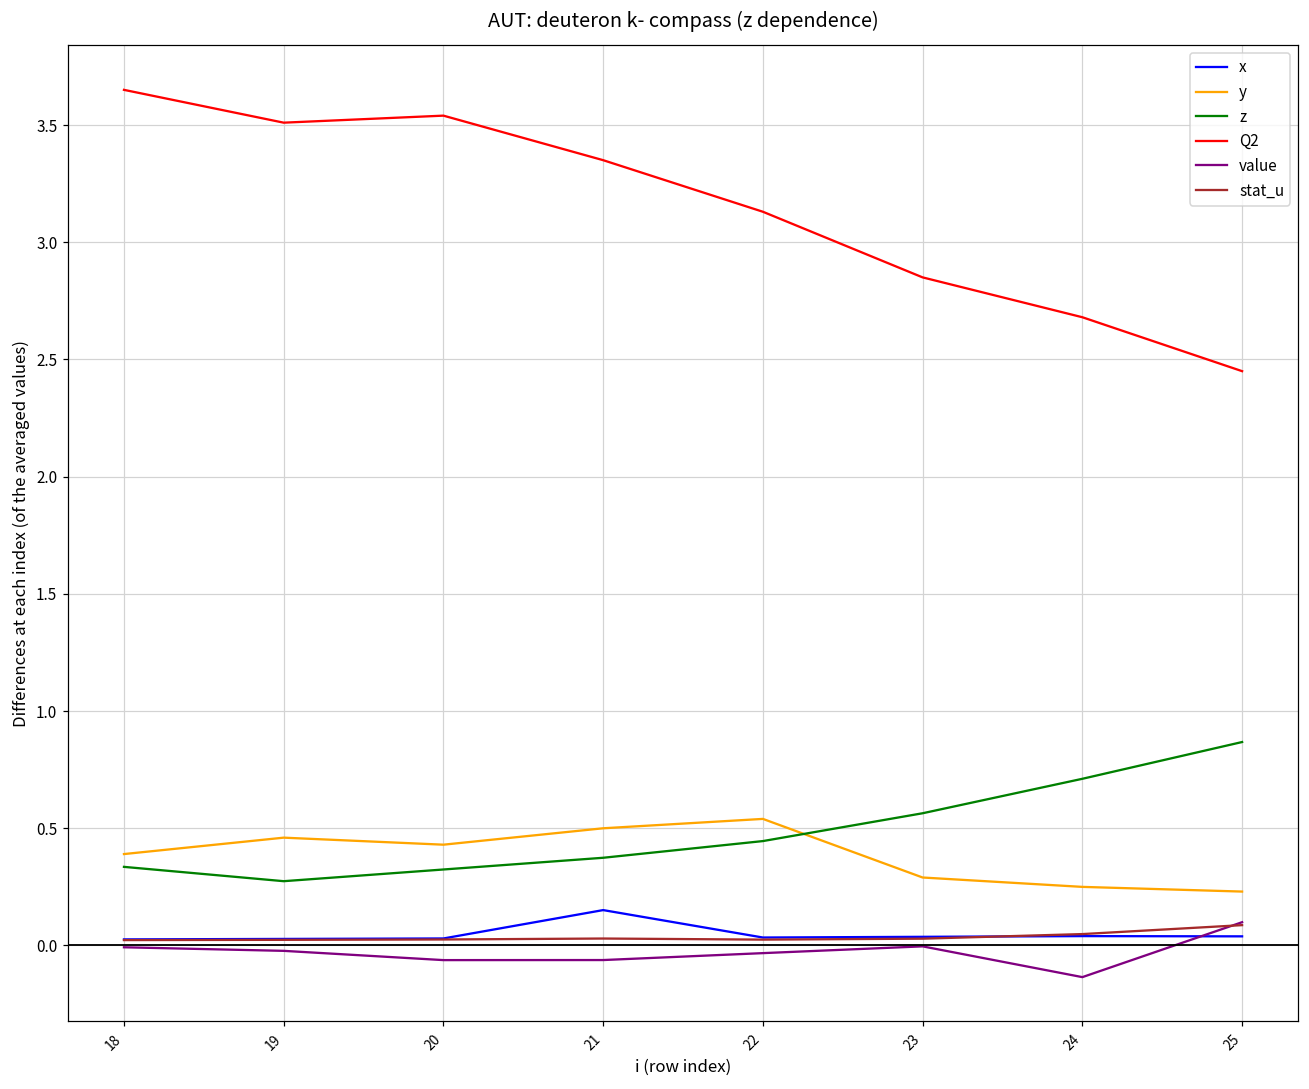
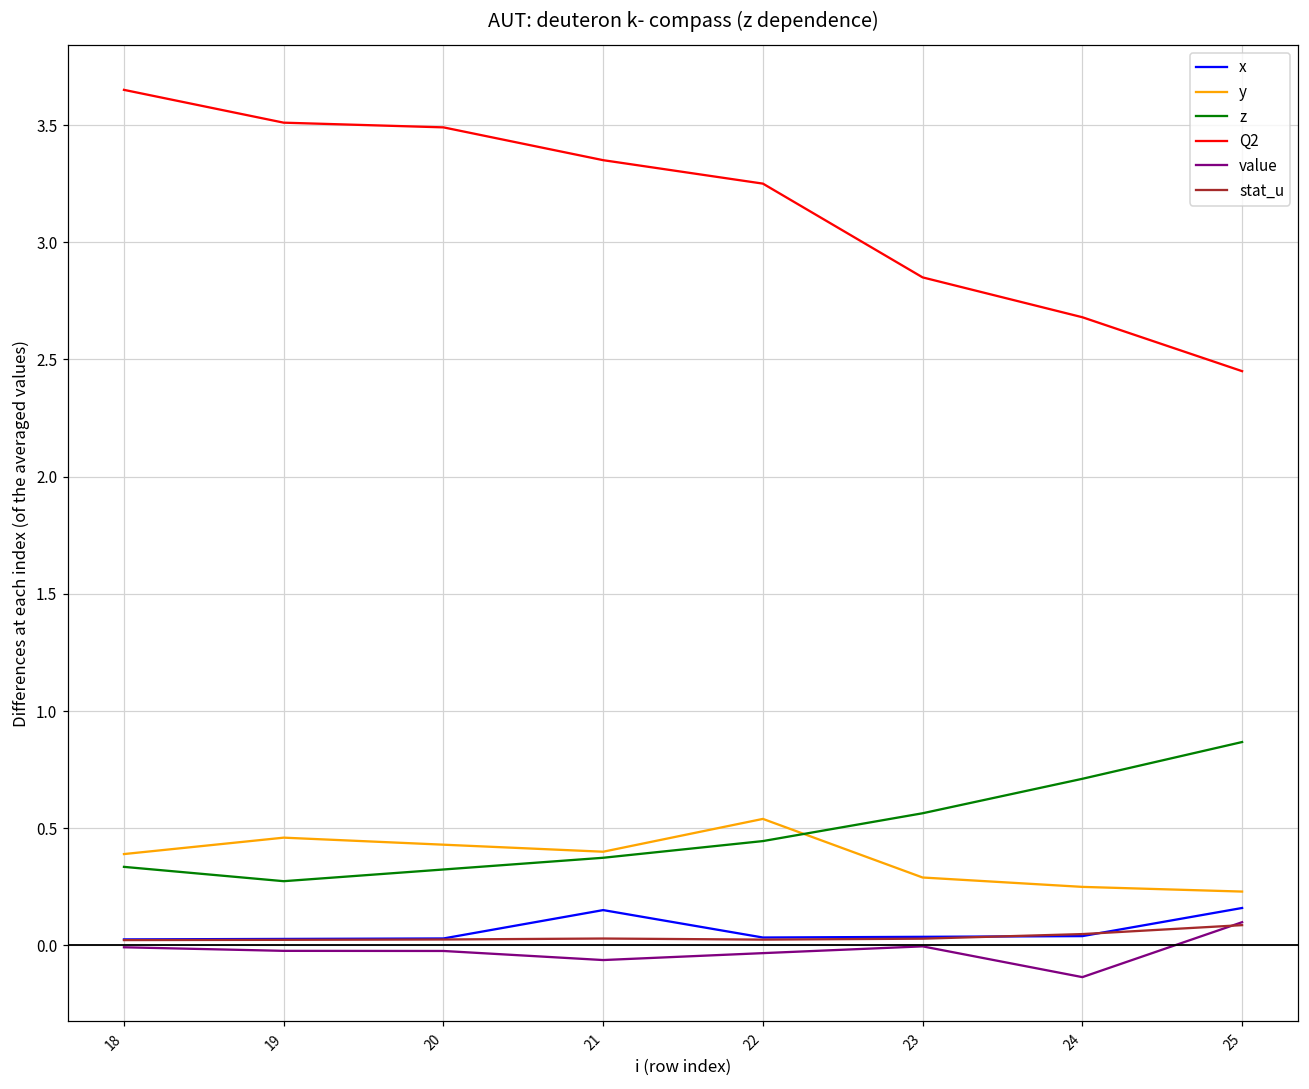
Q2, 20: 3.54 -> 3.49
value, 20: -0.06 -> -0.02
y, 21: 0.5 -> 0.4
Q2, 22: 3.13 -> 3.25
x, 25: 0.04 -> 0.16
